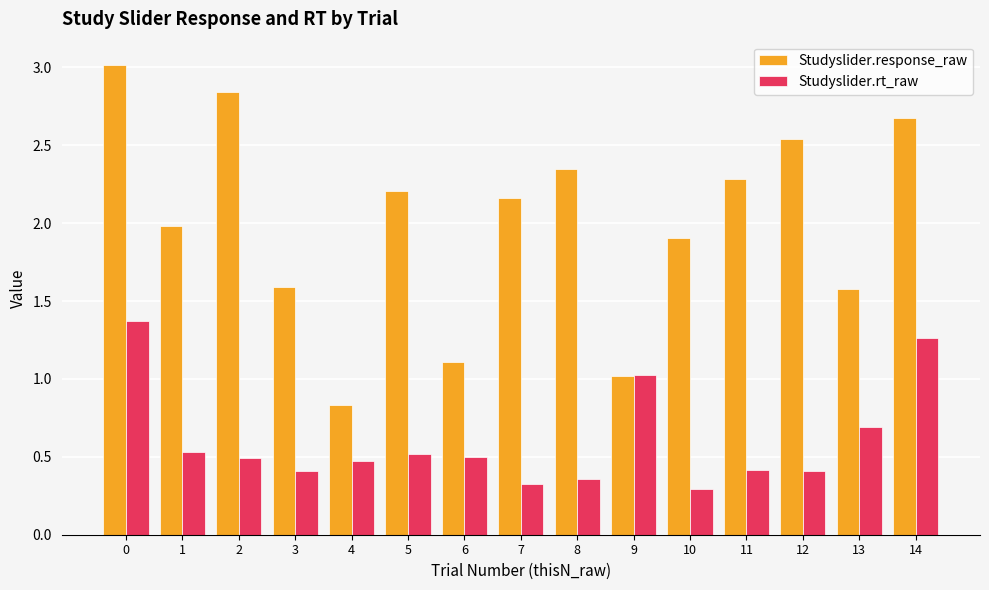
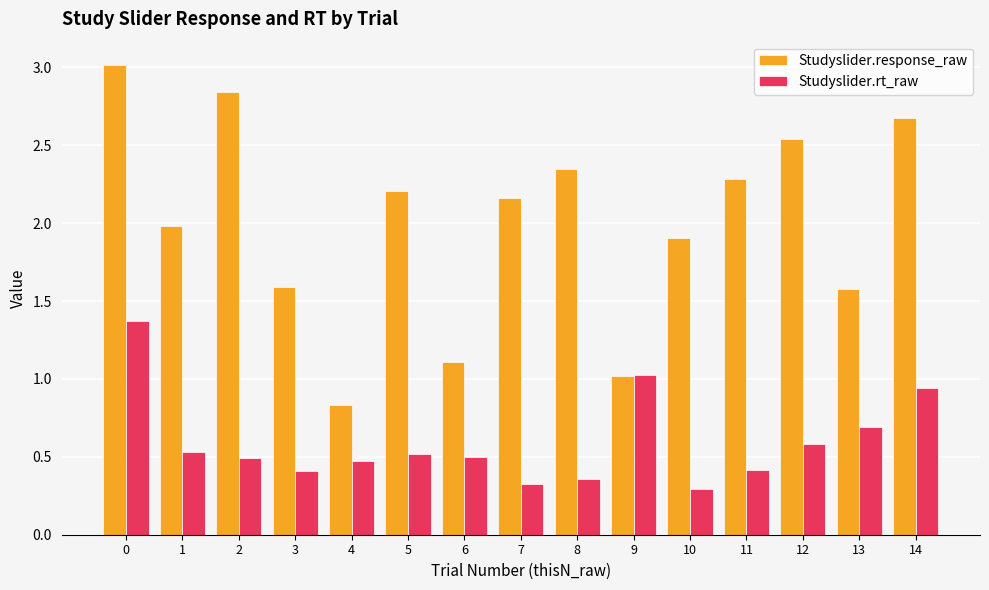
Studyslider.rt_raw, 12: 0.41 -> 0.59
Studyslider.rt_raw, 14: 1.27 -> 0.94
